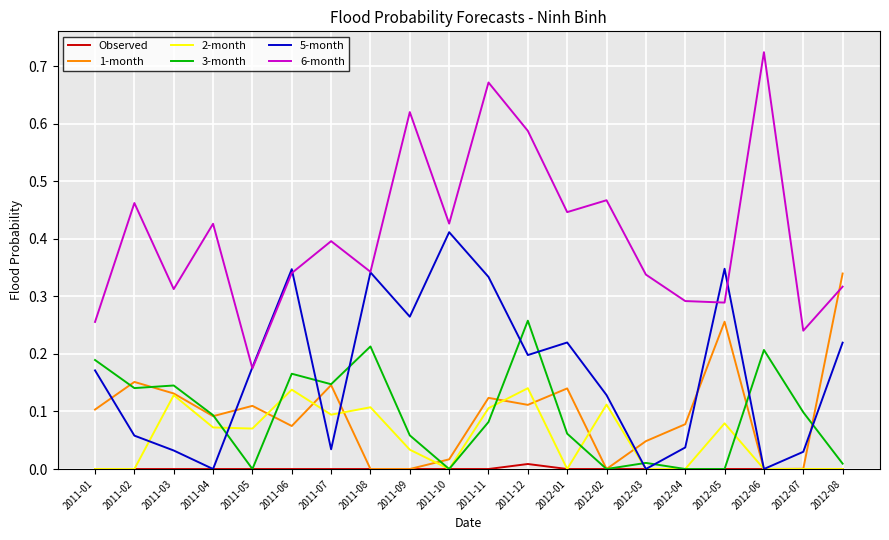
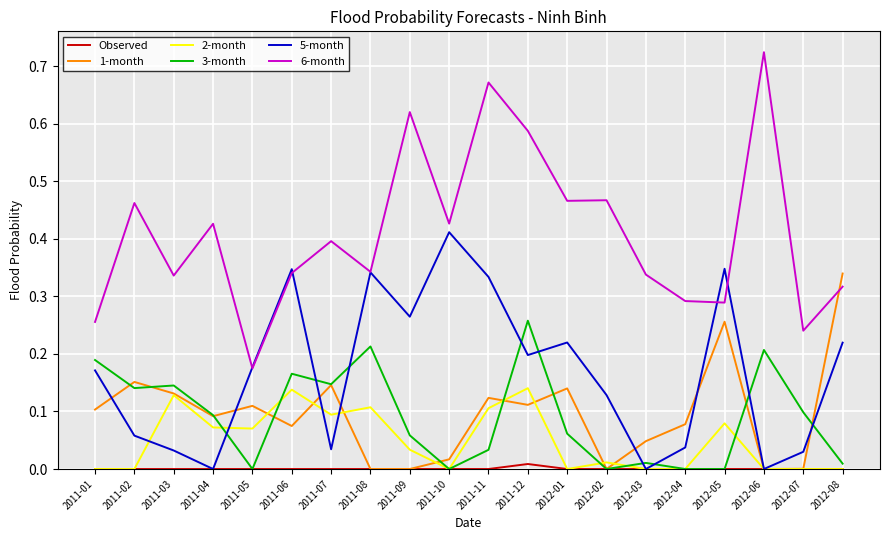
6-month, 2011-03: 0.31 -> 0.34
3-month, 2011-11: 0.08 -> 0.03
6-month, 2012-01: 0.45 -> 0.47
2-month, 2012-02: 0.11 -> 0.01
